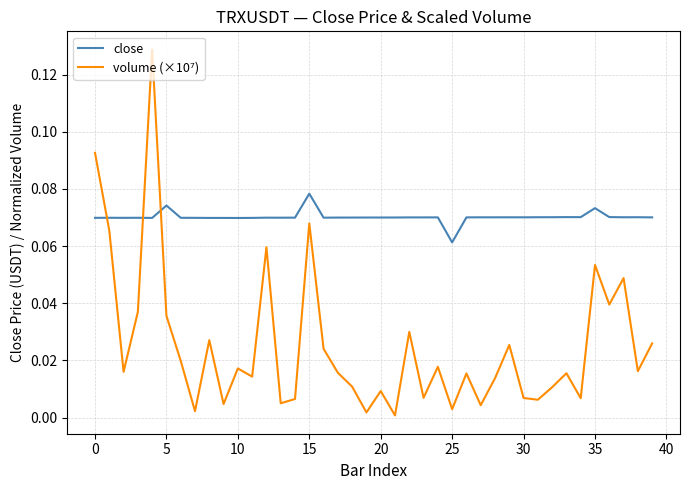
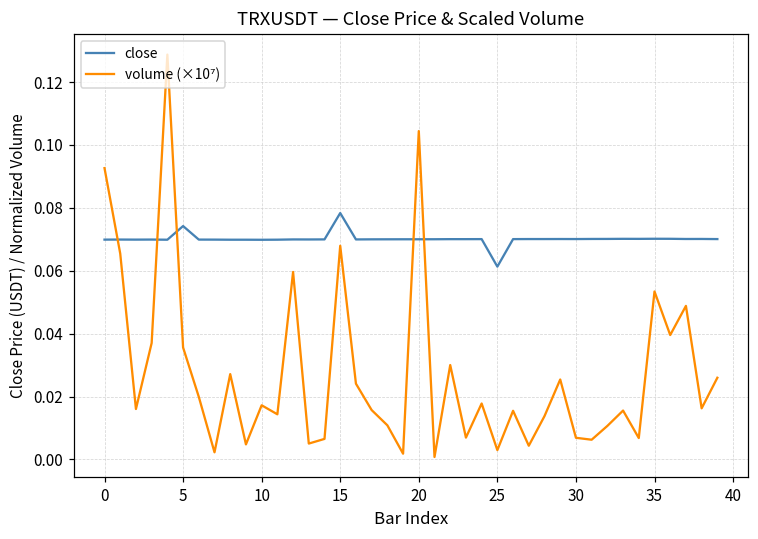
volume (×10⁷), 20: 0.009 -> 0.104
close, 35: 0.073 -> 0.070
